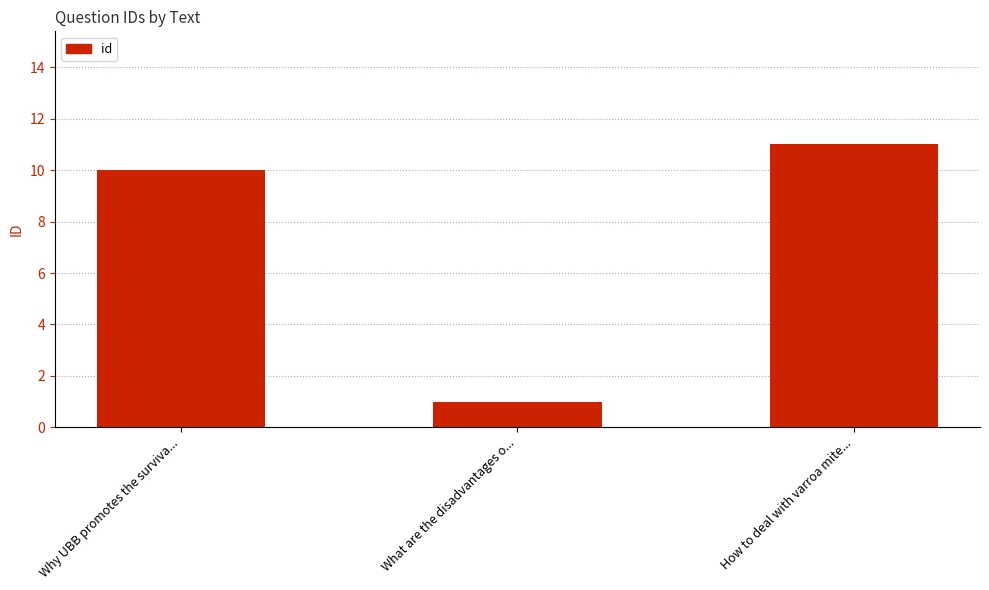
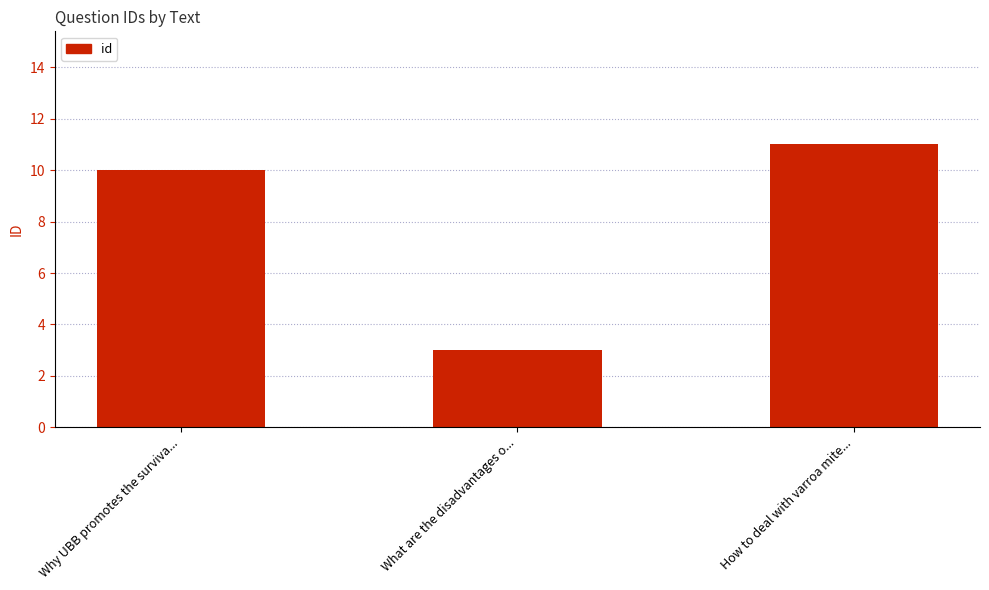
What are the disadvantages o...: 1 -> 3
